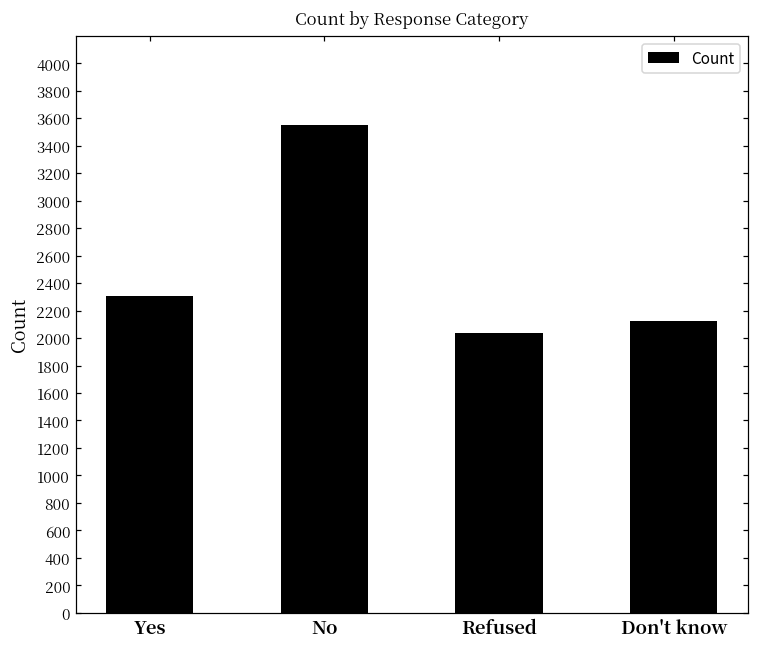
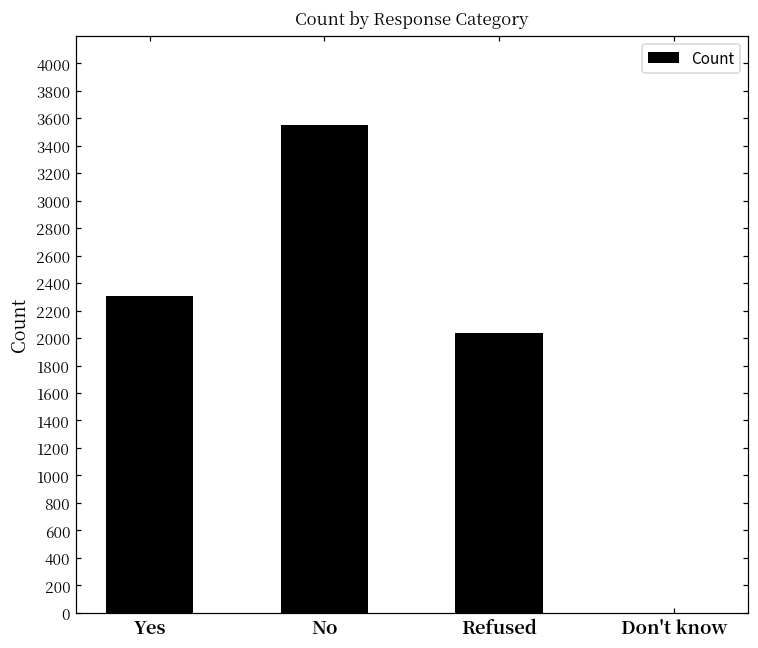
Don't know: 2130 -> 0
